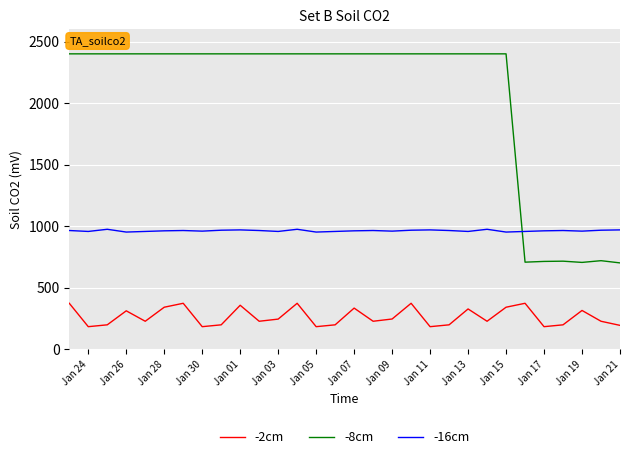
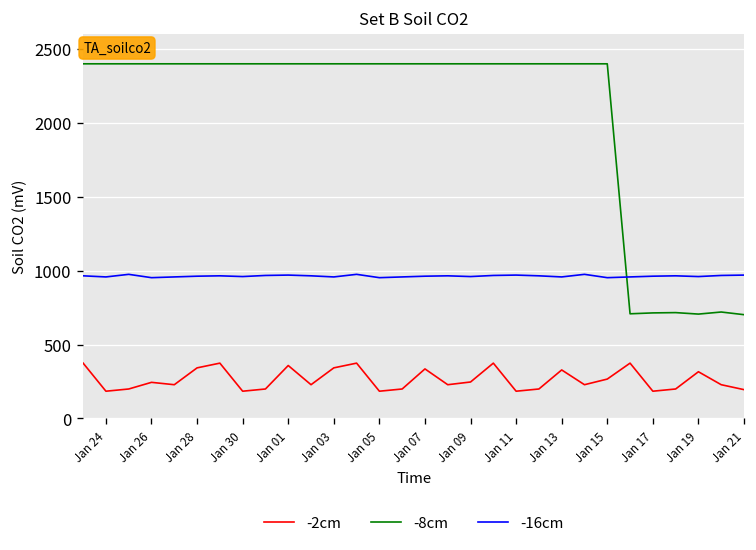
-2cm, Jan 26: 310 -> 240
-2cm, Jan 03: 250 -> 340
-2cm, Jan 15: 340 -> 270
